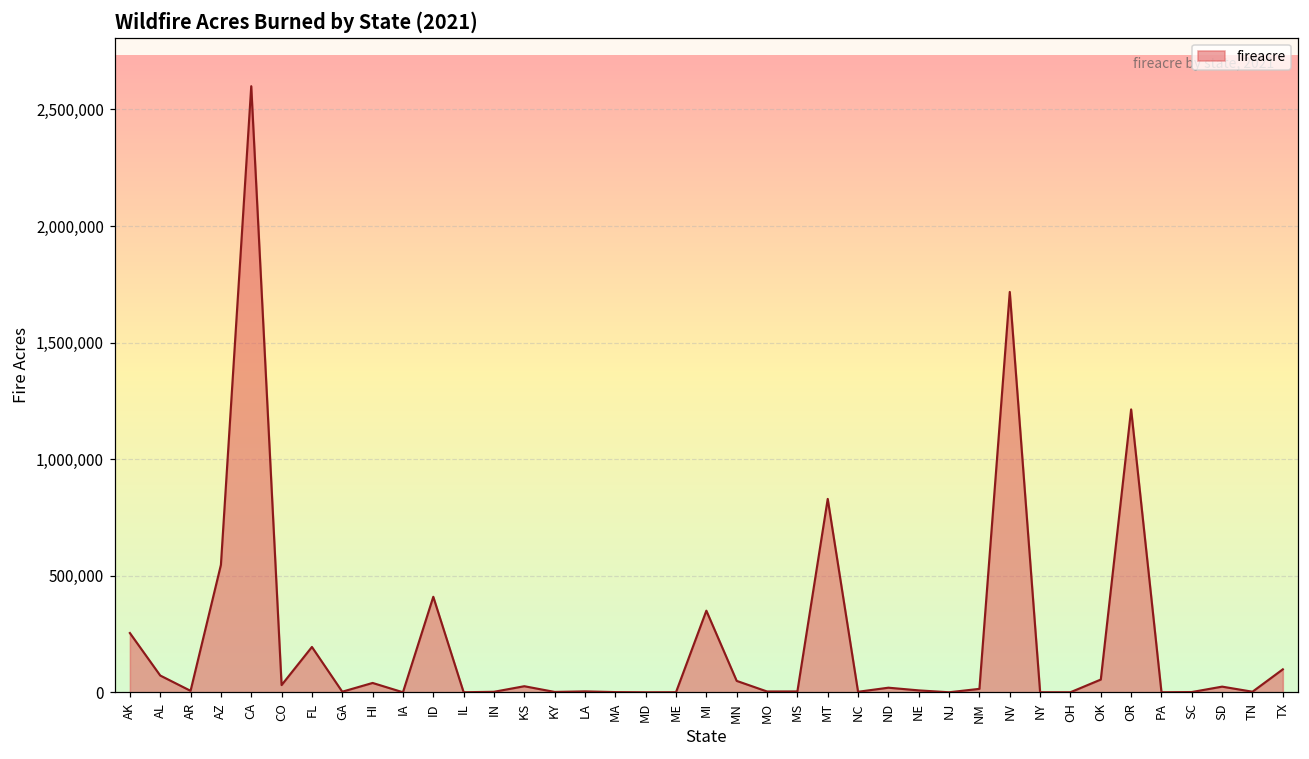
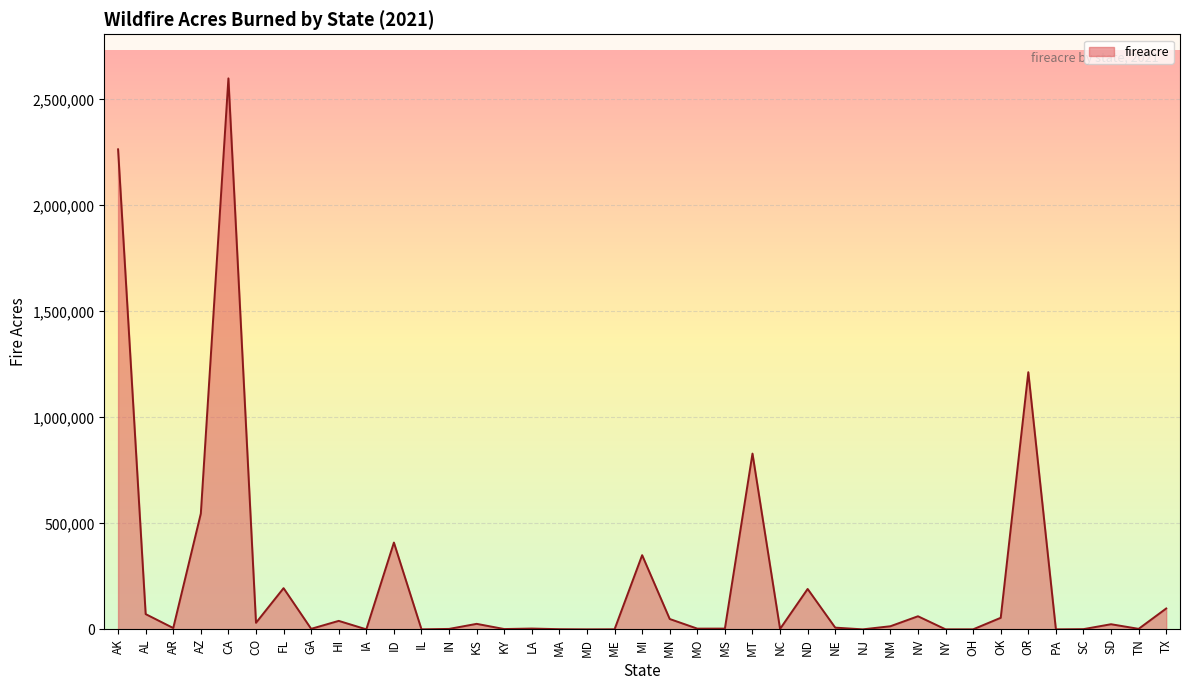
AK: 250,000 -> 2,260,000
ND: 20,000 -> 190,000
NV: 1,720,000 -> 60,000
